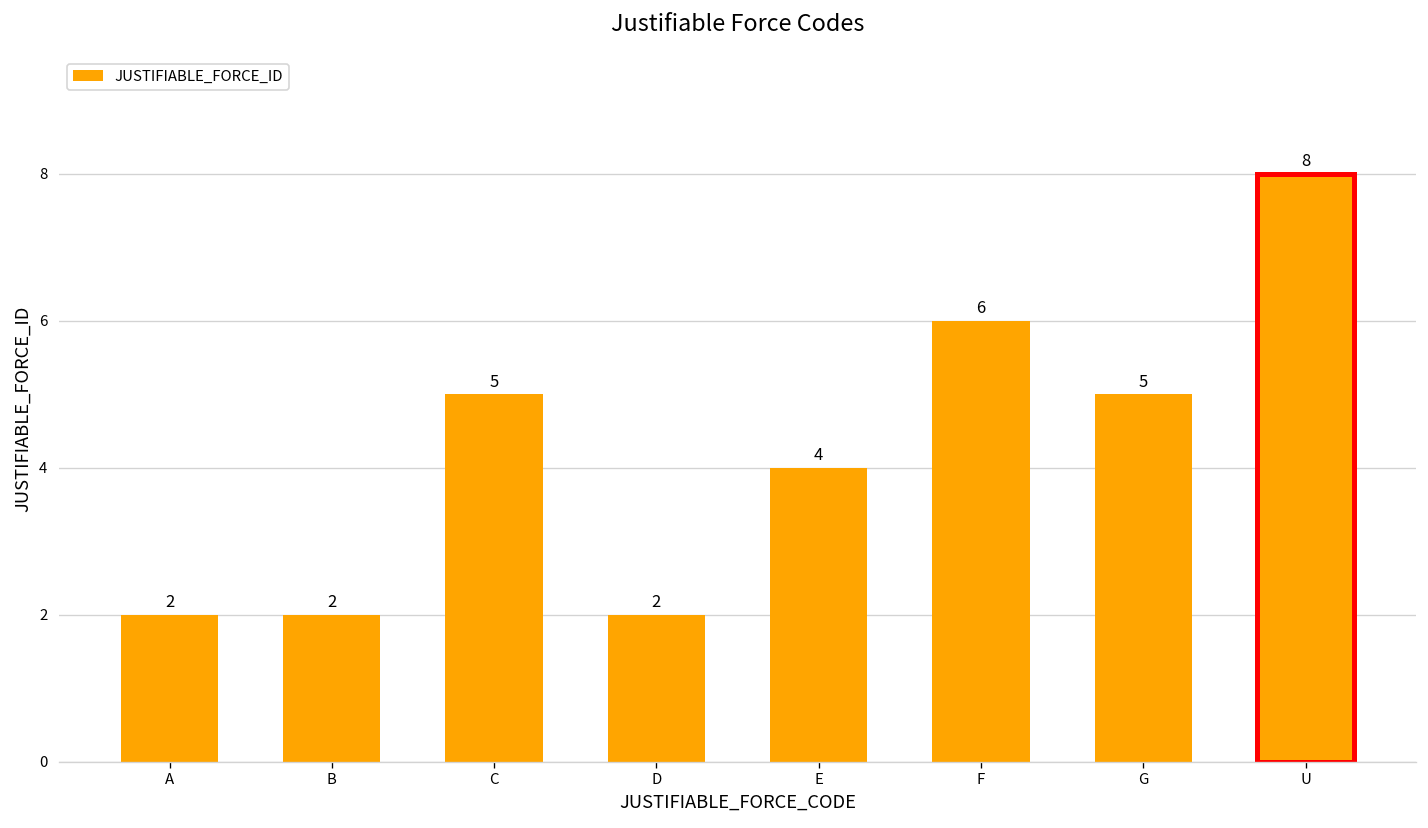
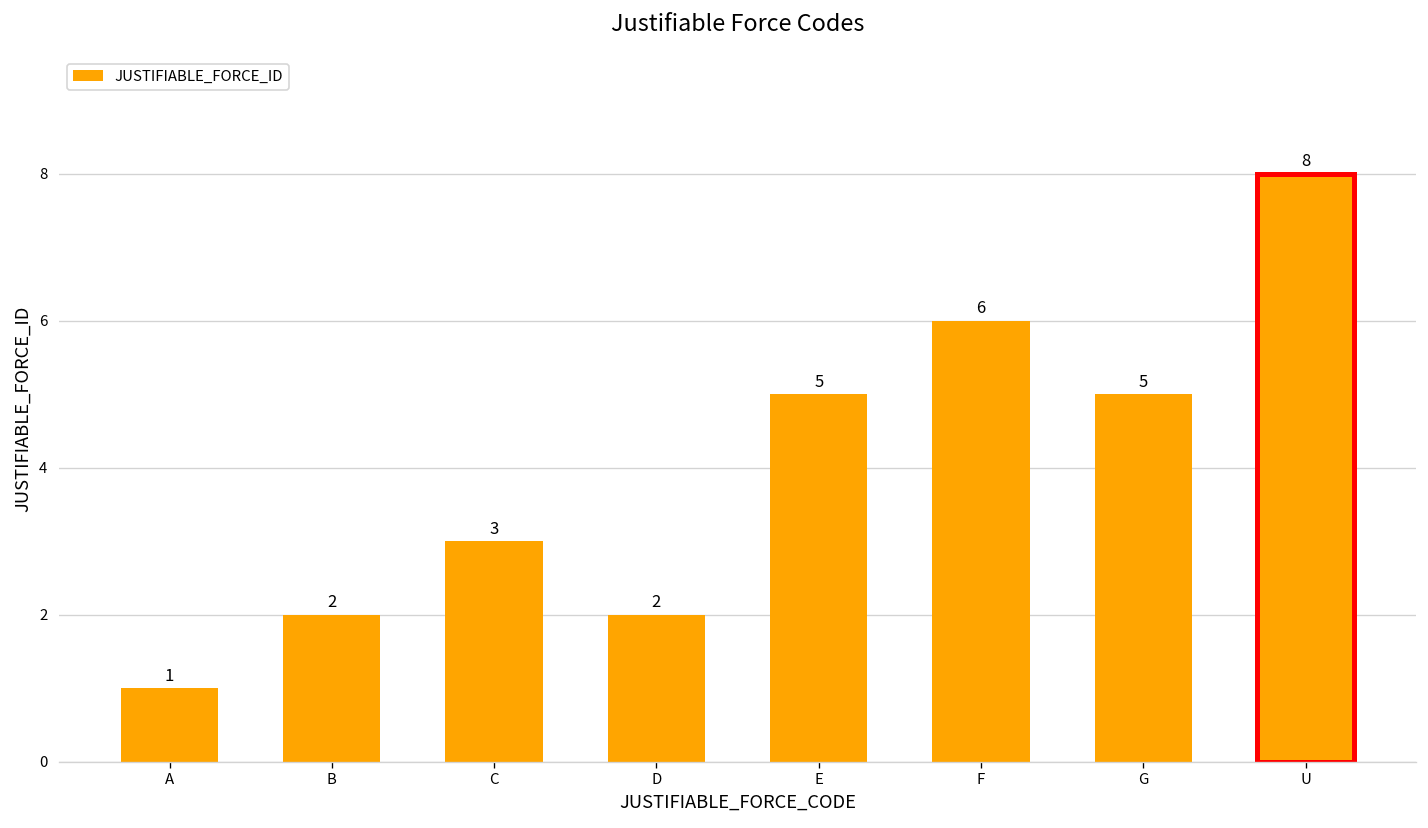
A: 2 -> 1
C: 5 -> 3
E: 4 -> 5
